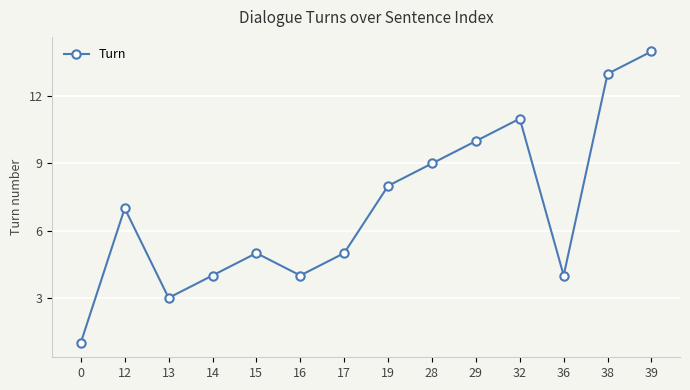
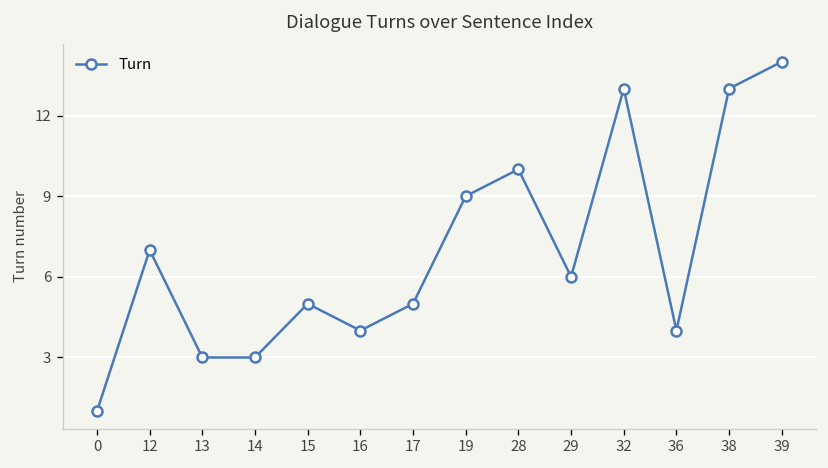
14: 4 -> 3
19: 8 -> 9
28: 9 -> 10
29: 10 -> 6
32: 11 -> 13
